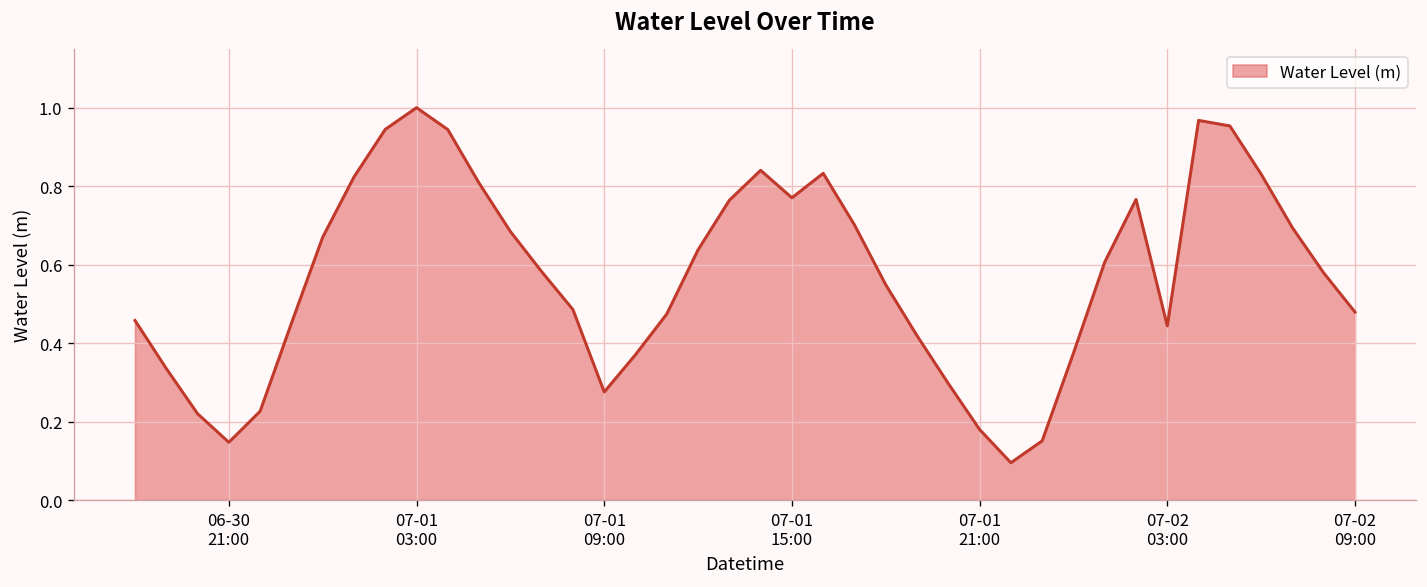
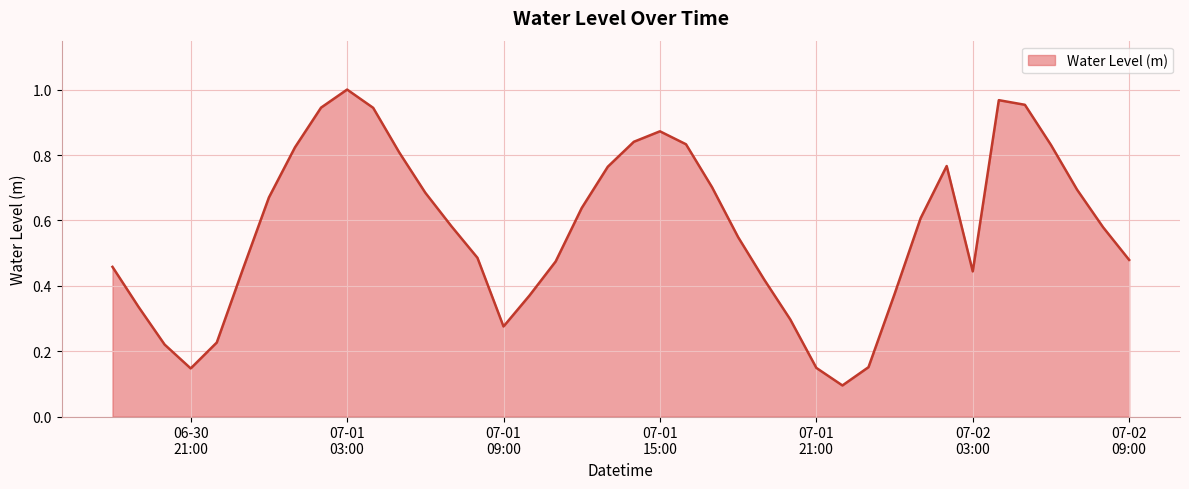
07-01 15:00: 0.77 -> 0.87
07-01 21:00: 0.18 -> 0.15
